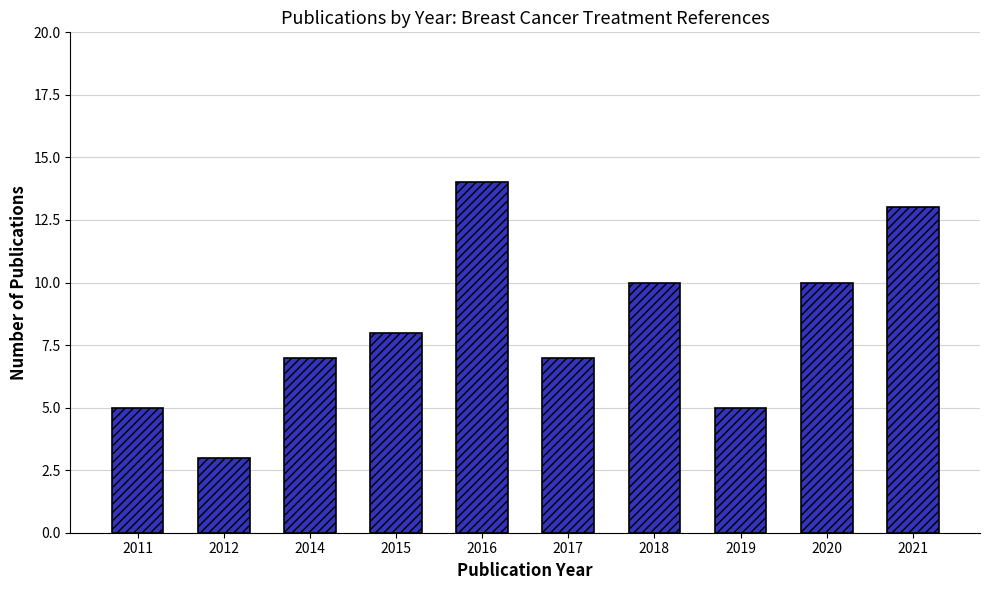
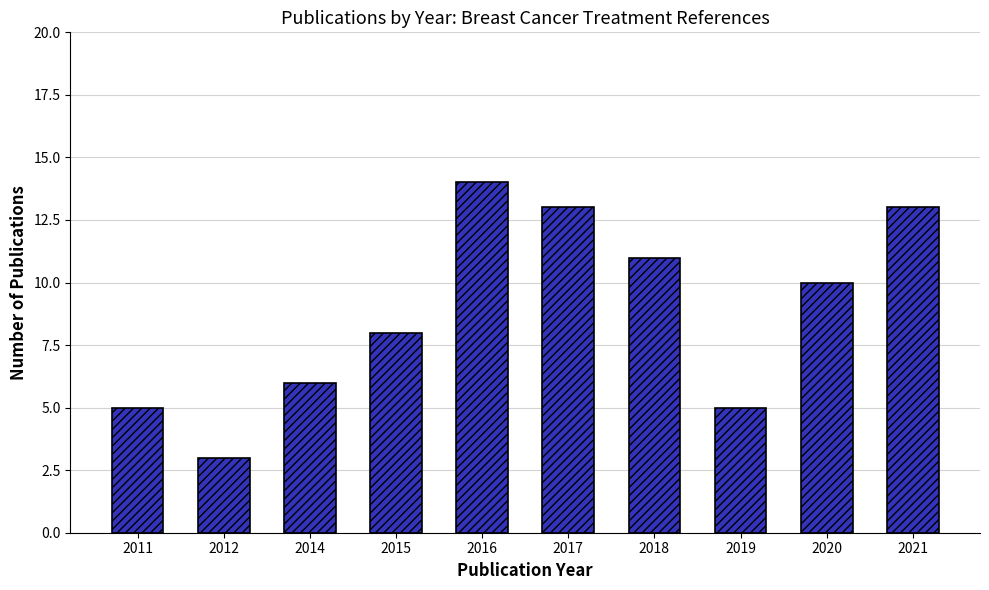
2014: 7 -> 6
2017: 7 -> 13
2018: 10 -> 11
